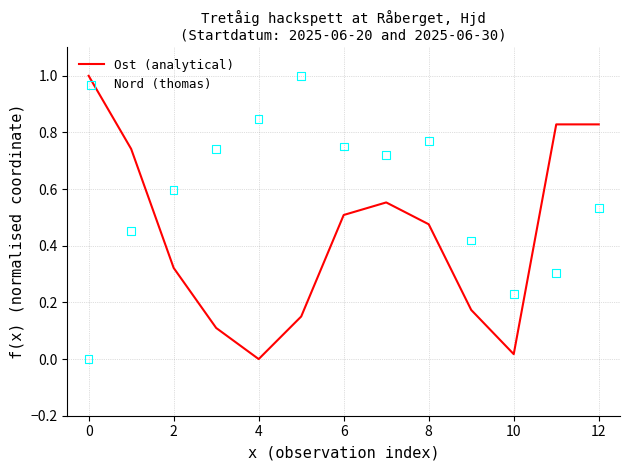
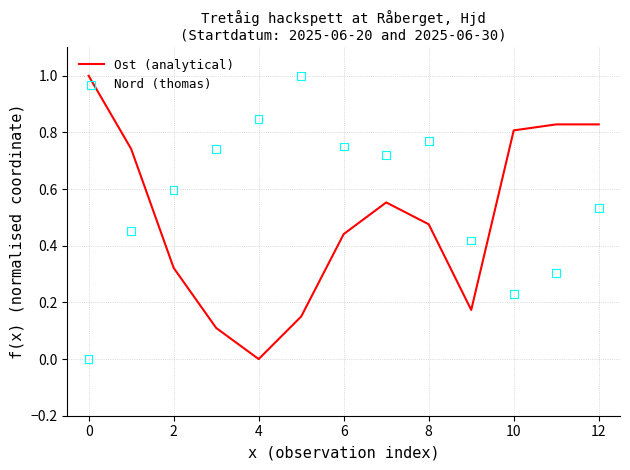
Ost (analytical), 6: 0.51 -> 0.44
Ost (analytical), 10: 0.02 -> 0.81
